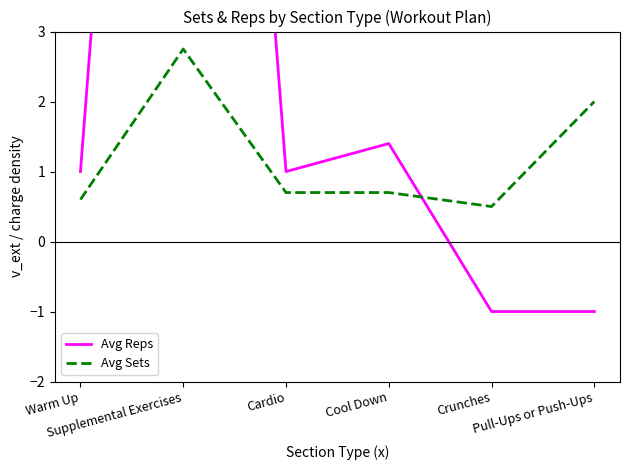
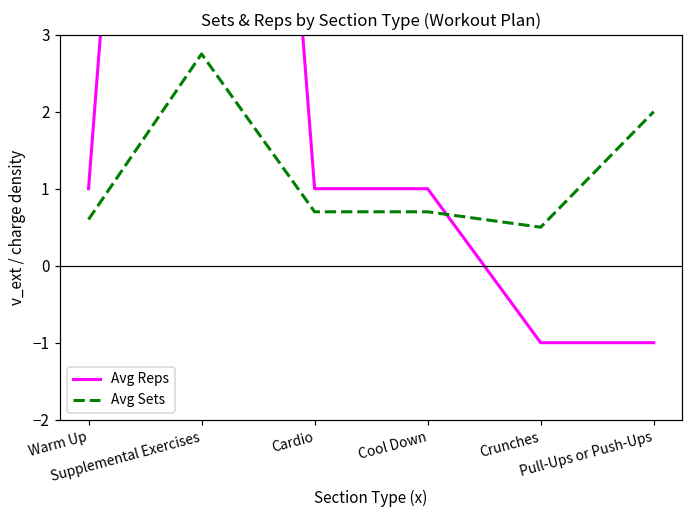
Avg Reps, Cool Down: 1.4 -> 1.0
